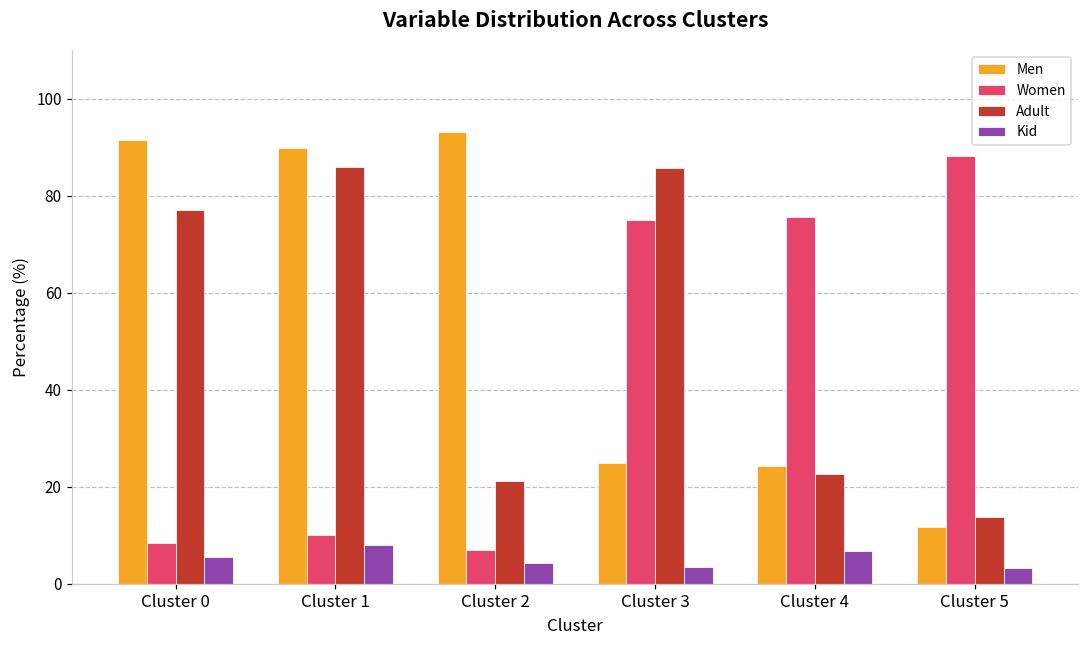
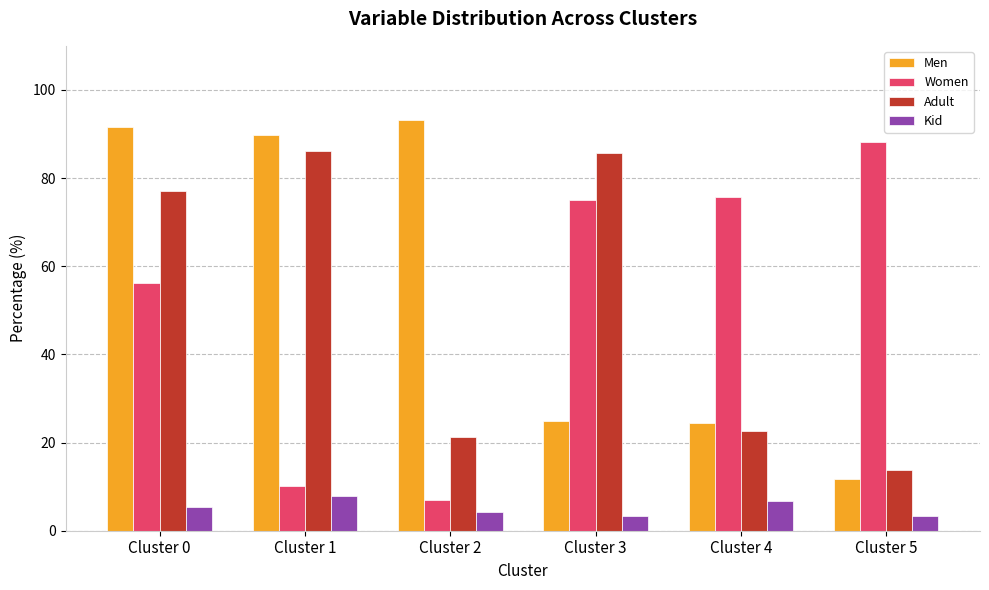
Women, Cluster 0: 8 -> 56
